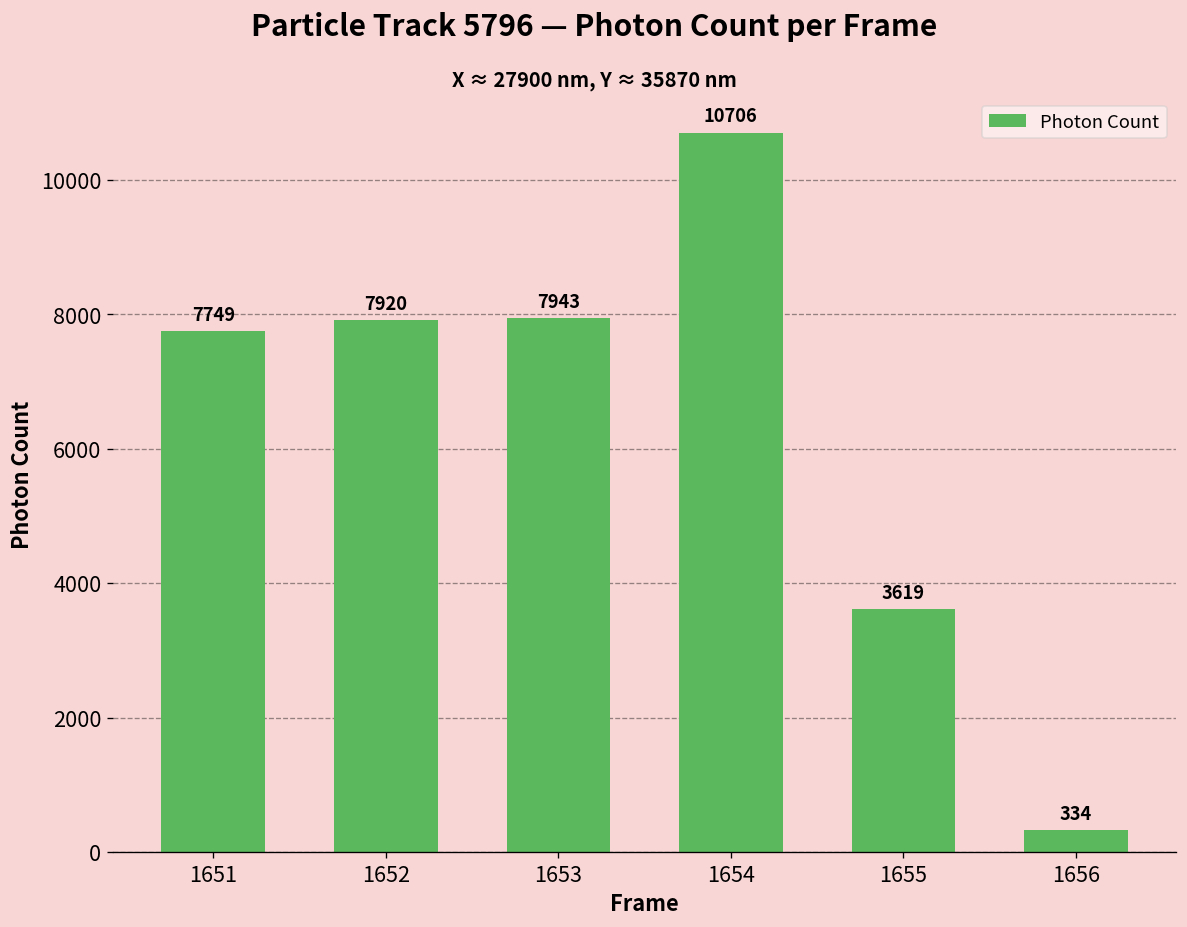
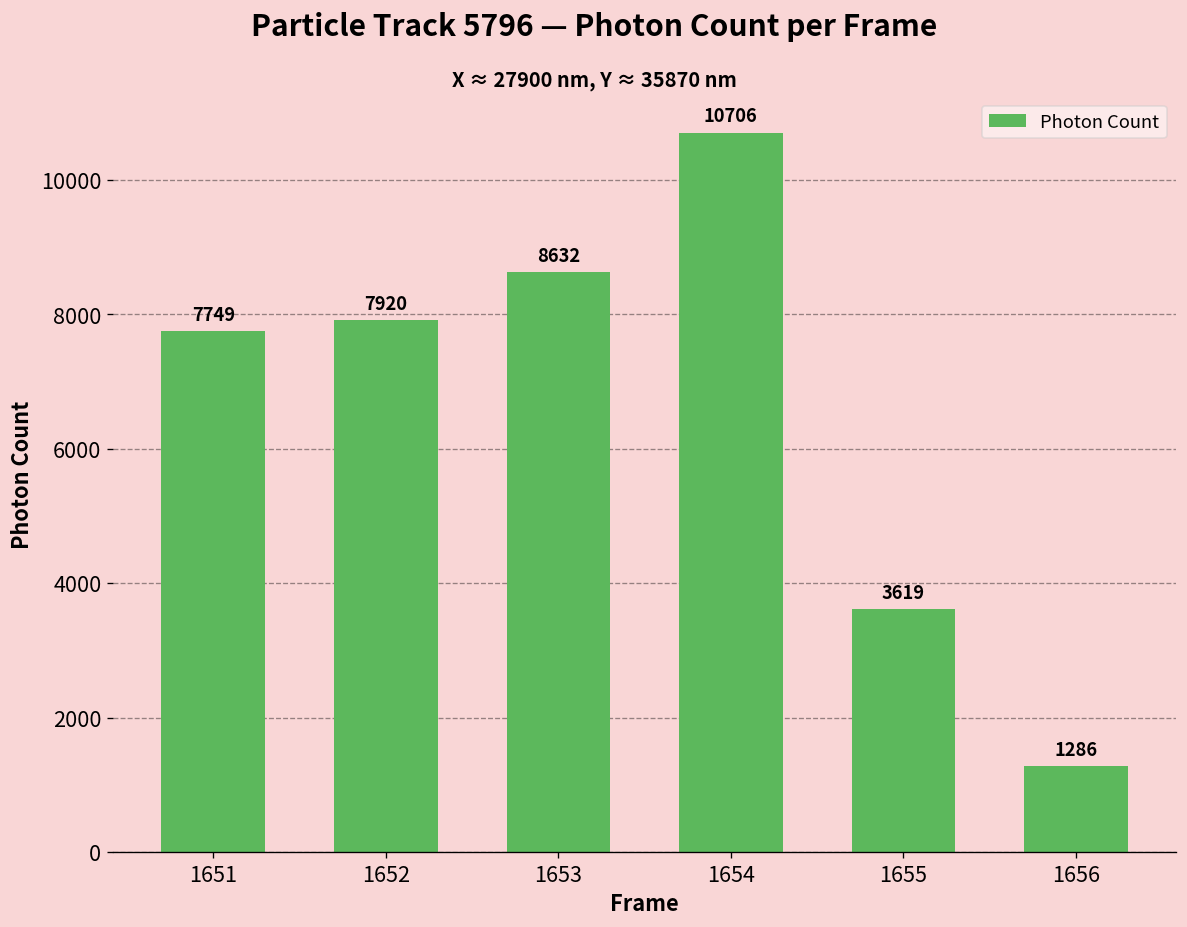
1653: 7943 -> 8632
1656: 334 -> 1286
